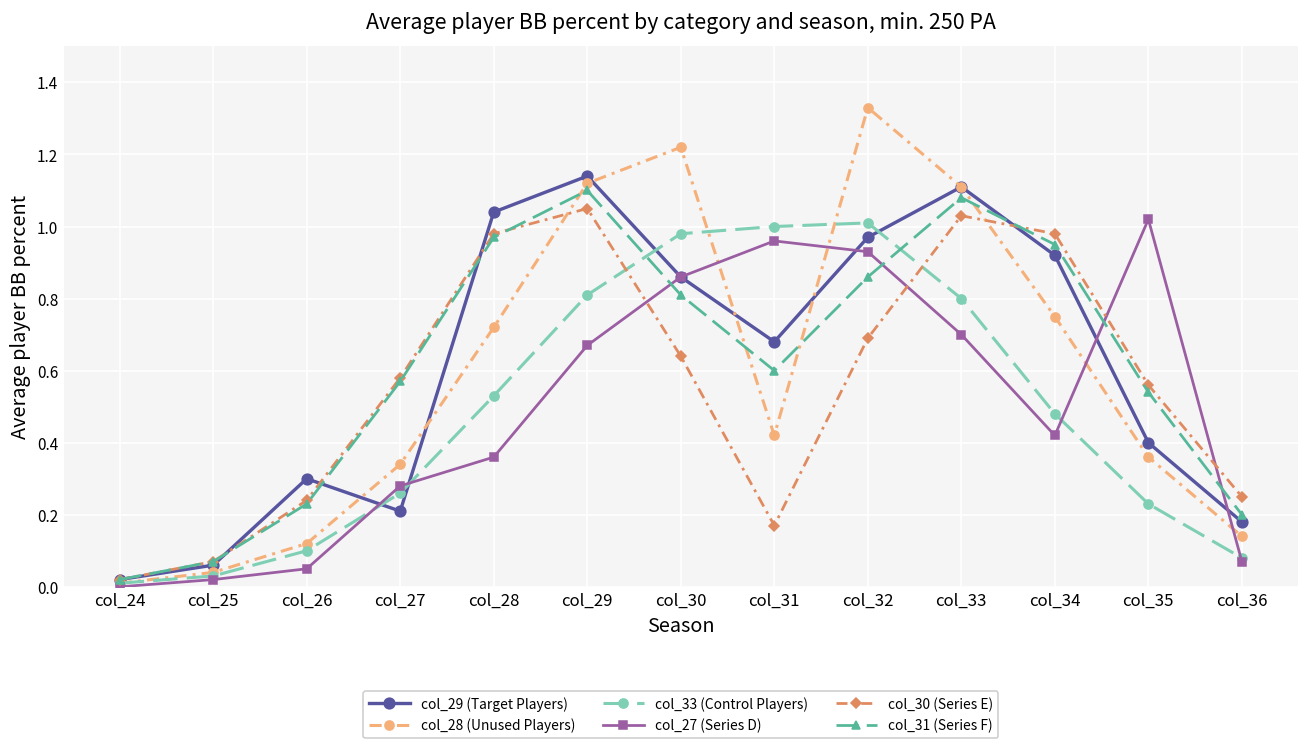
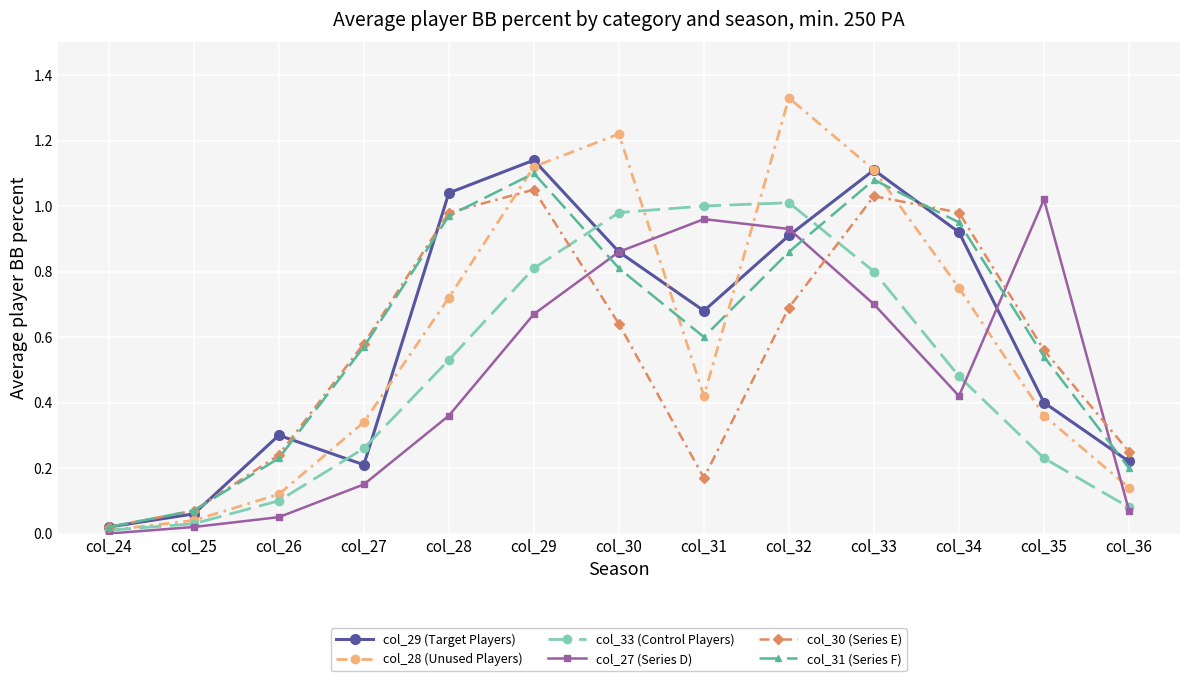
col_27 (Series D), col_27: 0.28 -> 0.15
col_29 (Target Players), col_32: 0.97 -> 0.91
col_29 (Target Players), col_36: 0.18 -> 0.22
